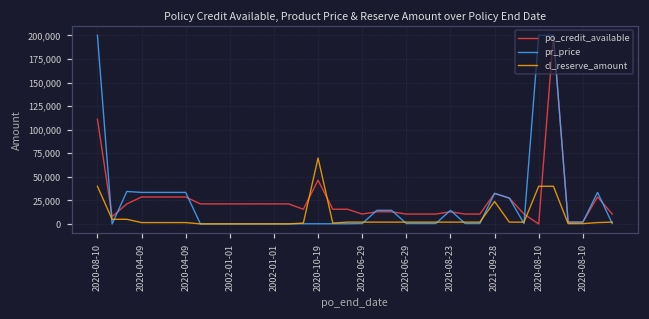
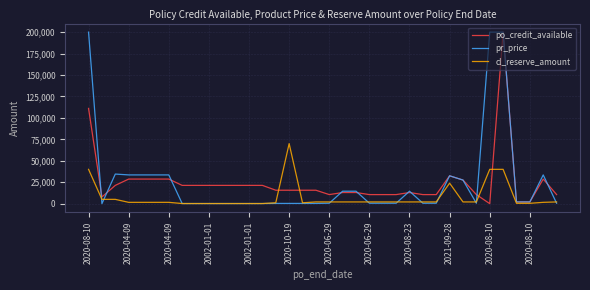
po_credit_available, 2020-10-19: 50,000 -> 20,000
